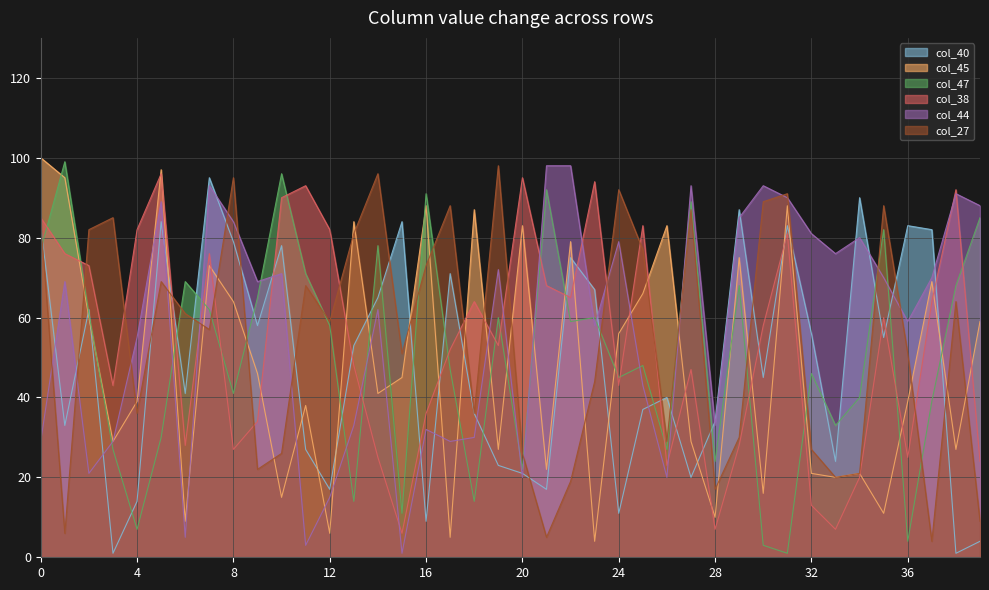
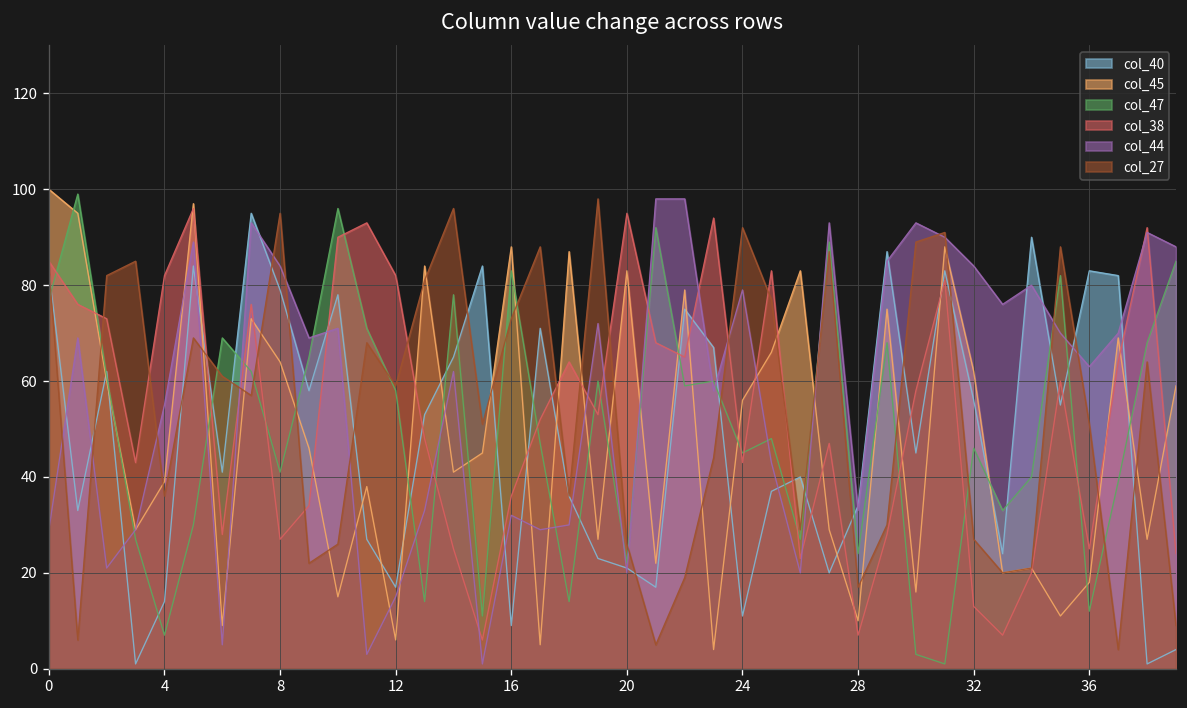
col_47, 16: 91 -> 83
col_45, 32: 21 -> 62
col_44, 32: 81 -> 84
col_45, 36: 39 -> 18
col_47, 36: 4 -> 12
col_44, 36: 59 -> 63
